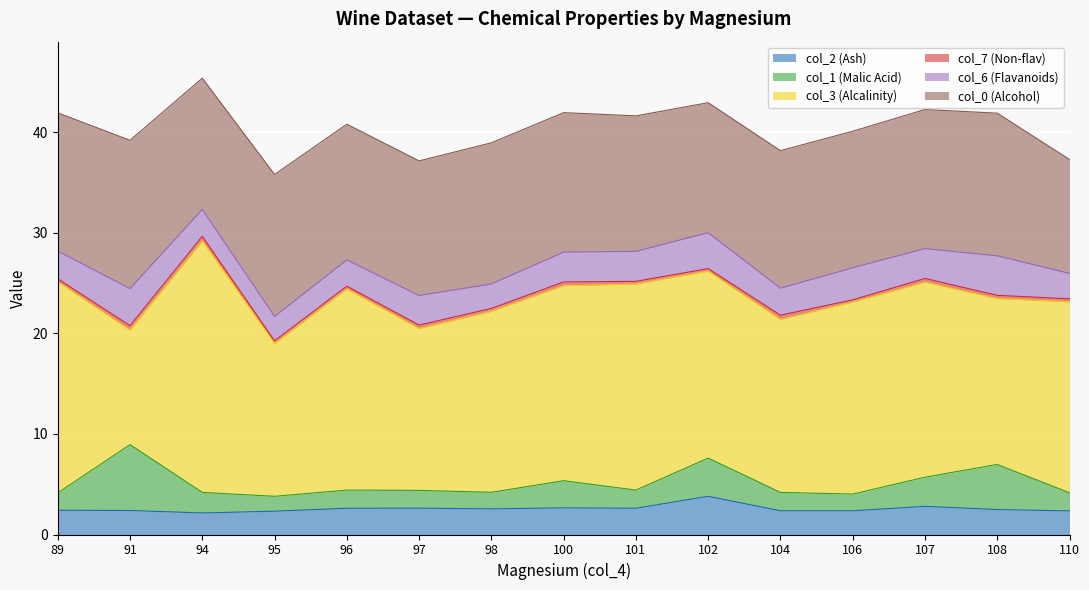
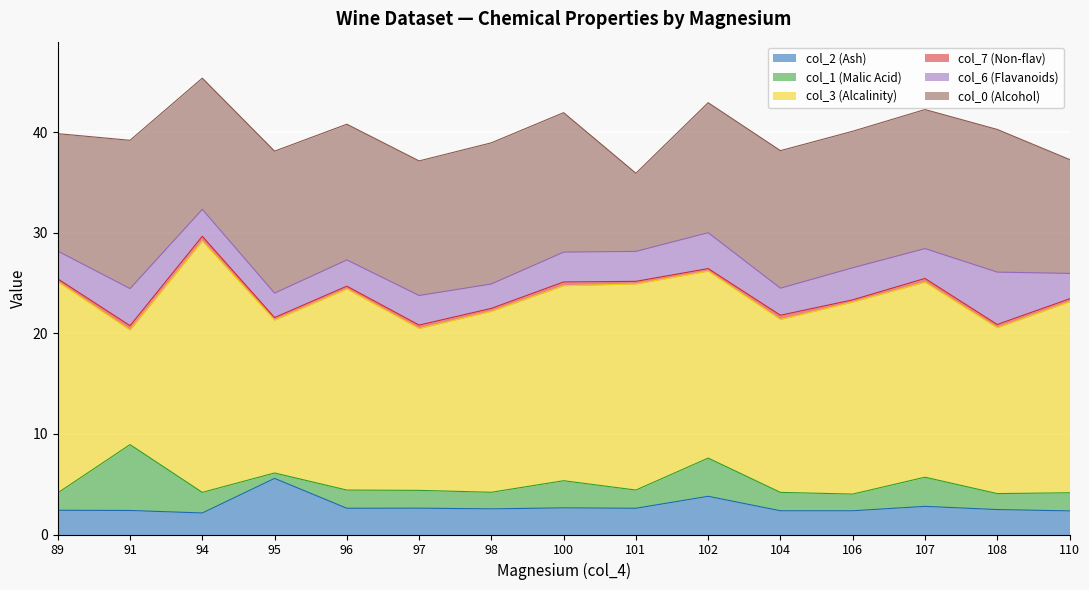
col_0 (Alcohol), 89: 13.8 -> 11.7
col_2 (Ash), 95: 2.3 -> 5.6
col_1 (Malic Acid), 95: 1.5 -> 0.5
col_0 (Alcohol), 101: 13.5 -> 7.8
col_1 (Malic Acid), 108: 4.5 -> 1.6
col_6 (Flavanoids), 108: 3.9 -> 5.2
